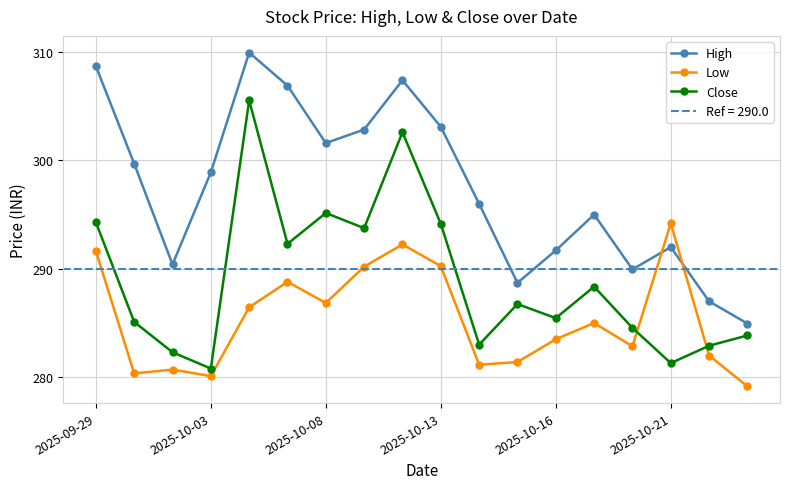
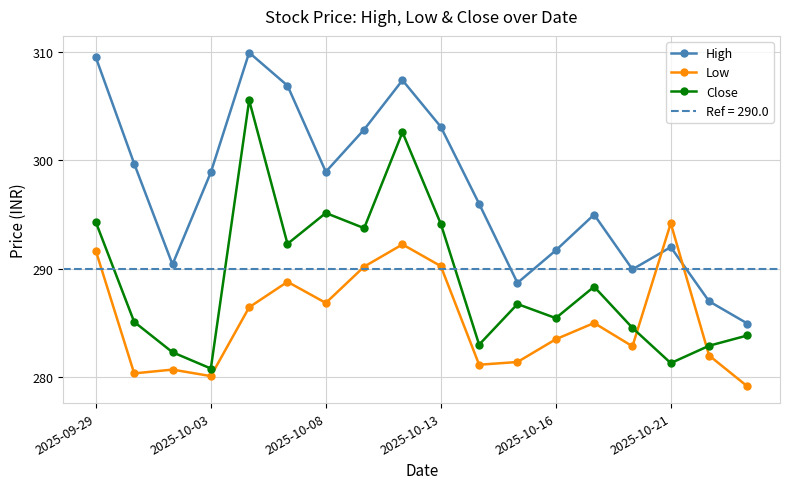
High, 2025-09-29: 308.7 -> 309.5
High, 2025-10-08: 301.6 -> 299.0
